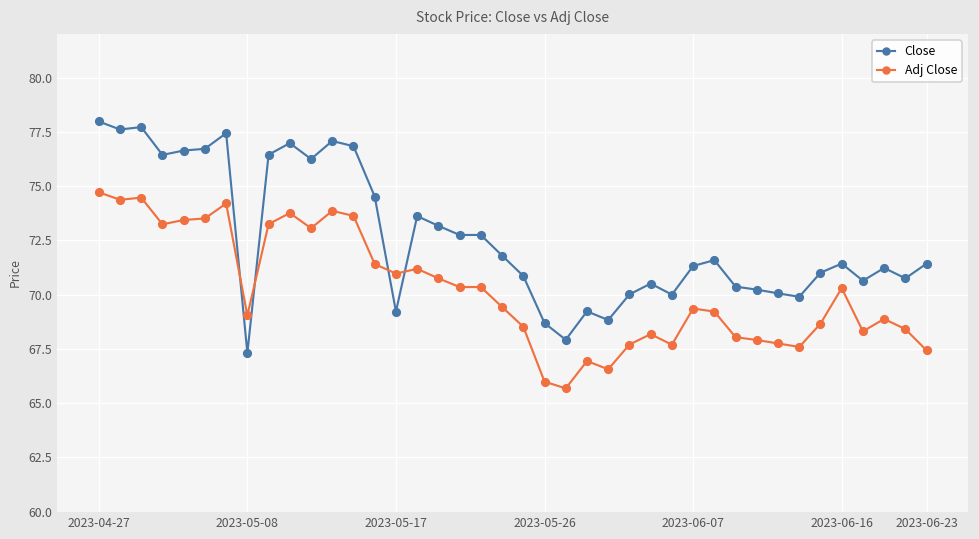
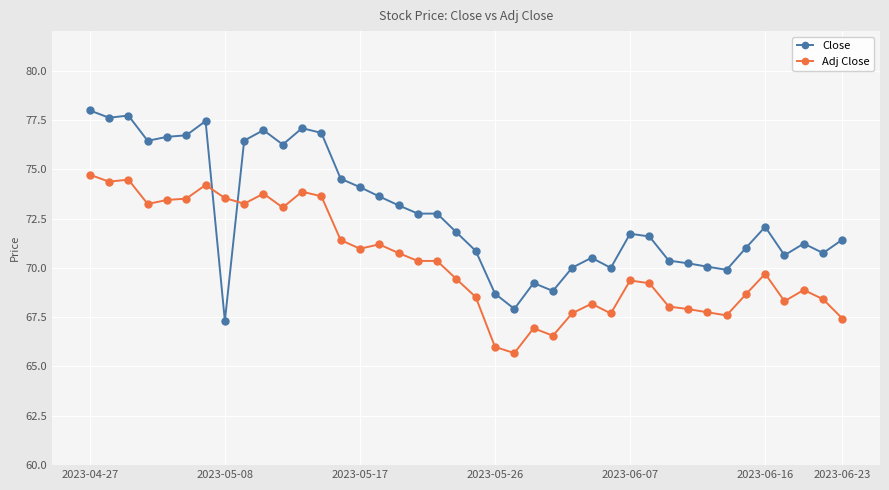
Adj Close, 2023-05-08: 69.0 -> 73.5
Close, 2023-05-17: 69.2 -> 74.1
Close, 2023-06-07: 71.3 -> 71.7
Close, 2023-06-16: 71.4 -> 72.1
Adj Close, 2023-06-16: 70.3 -> 69.7
